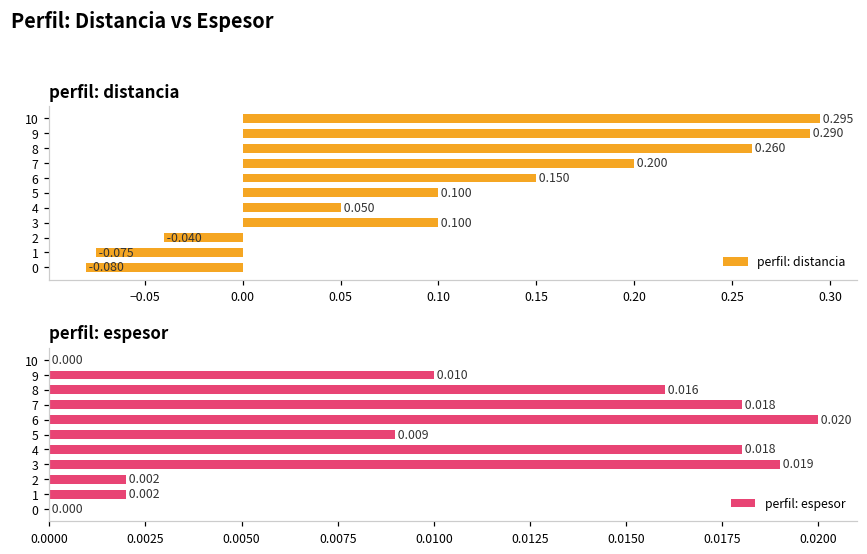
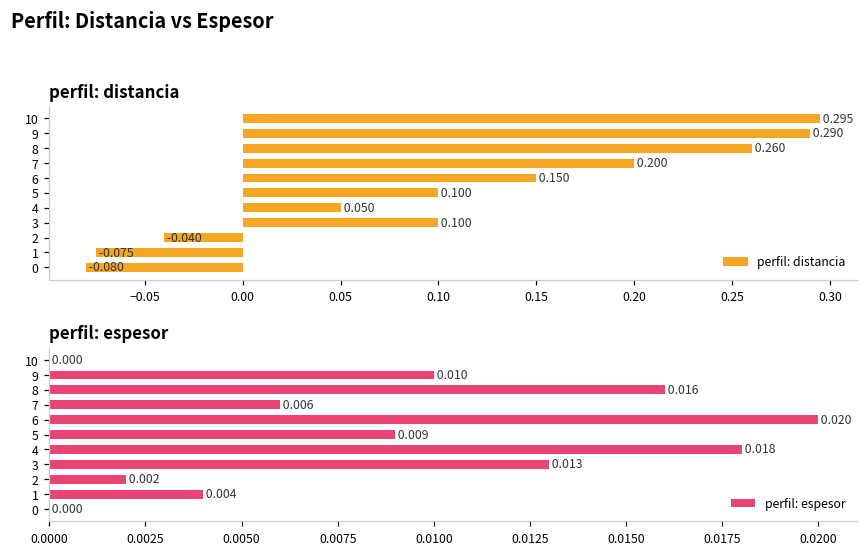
perfil: espesor, 7: 0.018 -> 0.006
perfil: espesor, 3: 0.019 -> 0.013
perfil: espesor, 1: 0.002 -> 0.004
